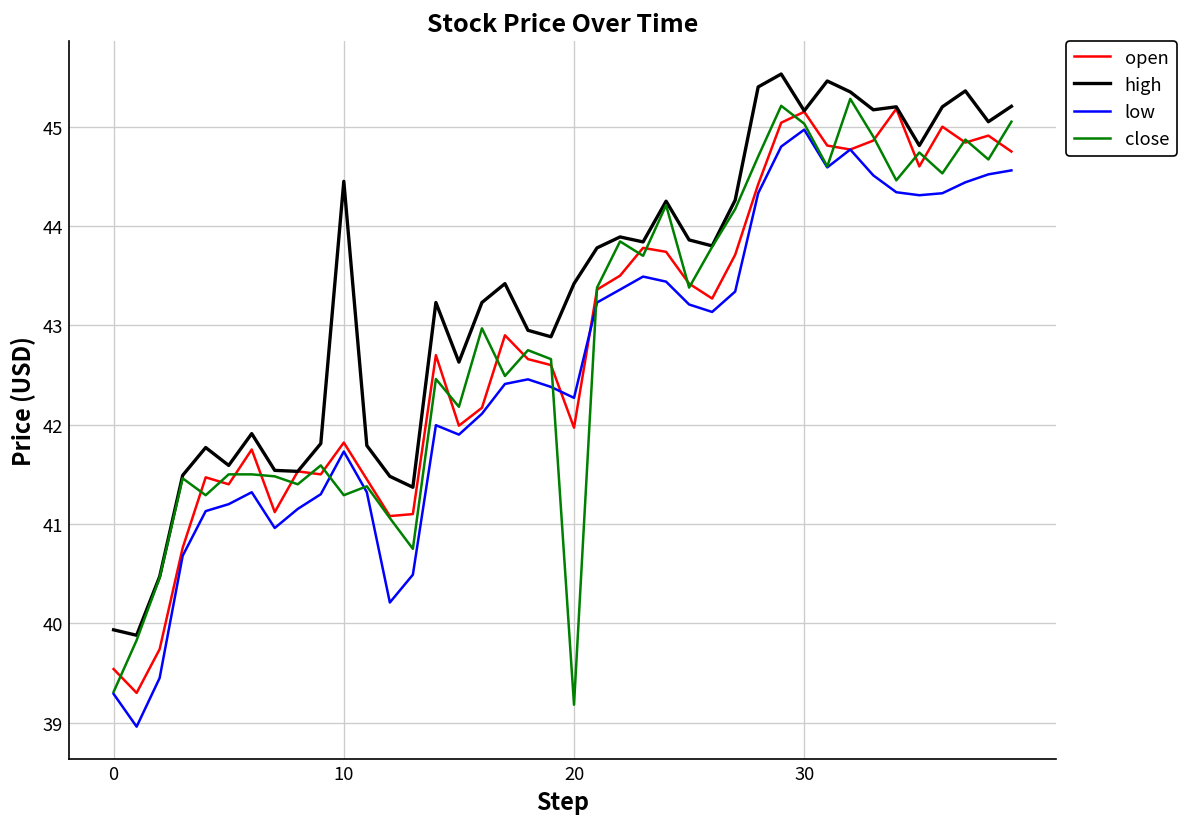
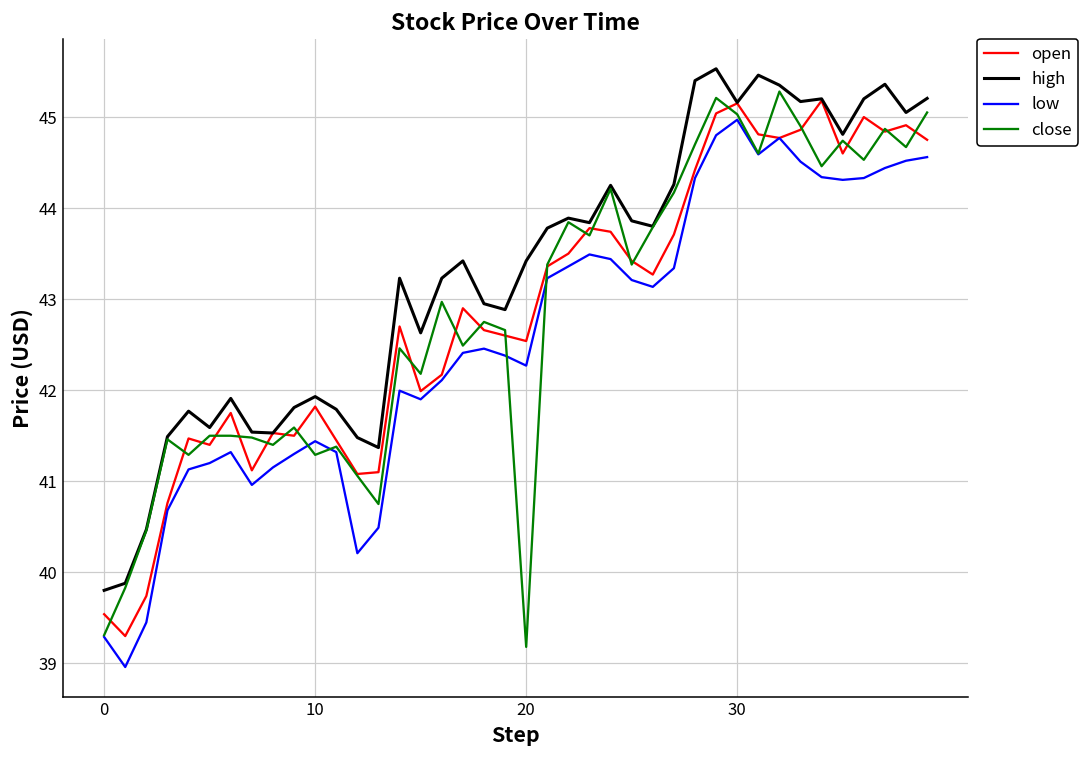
high, 0: 39.9 -> 39.8
high, 10: 44.5 -> 41.9
low, 10: 41.7 -> 41.4
open, 20: 42.0 -> 42.5
